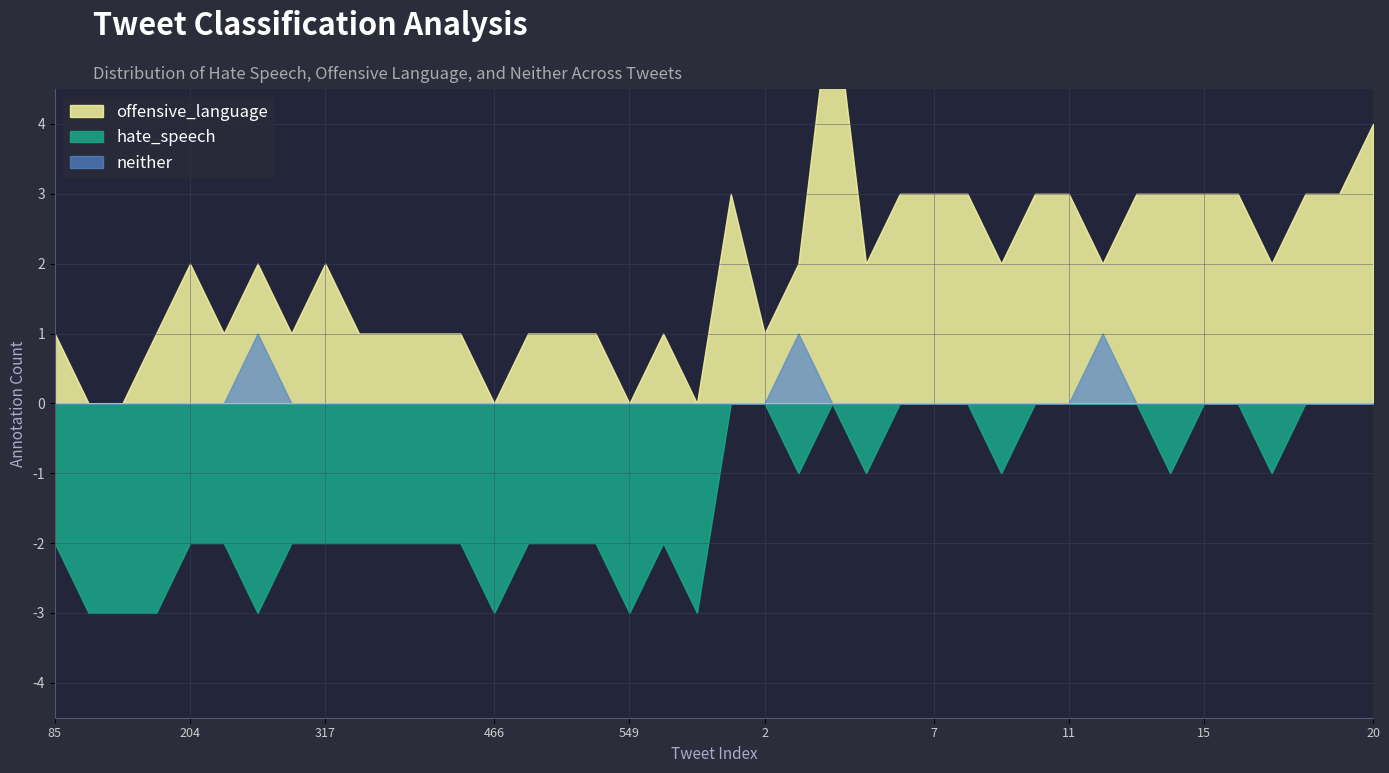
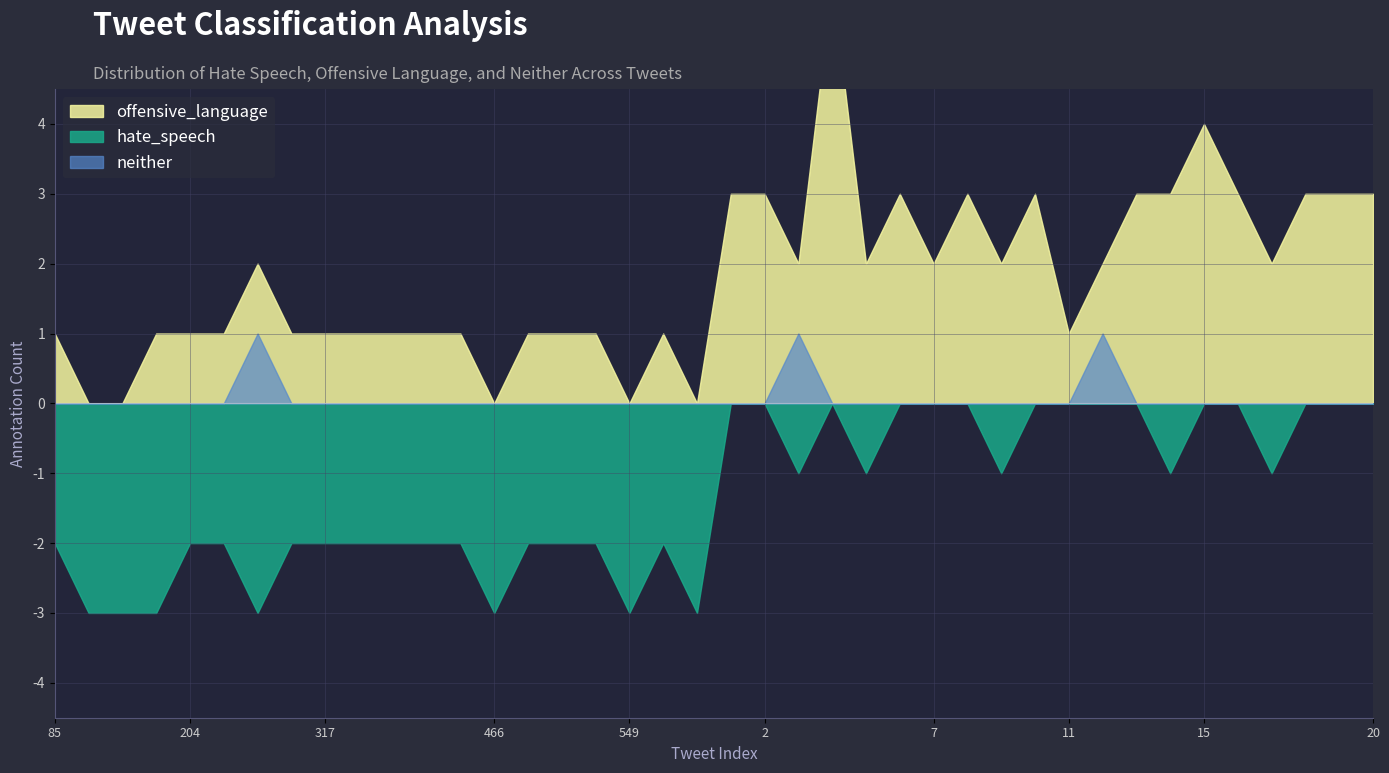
offensive_language, 204: 2 -> 1
offensive_language, 317: 2 -> 1
offensive_language, 2: 1 -> 3
offensive_language, 7: 3 -> 2
offensive_language, 11: 3 -> 1
offensive_language, 15: 3 -> 4
offensive_language, 20: 4 -> 3
